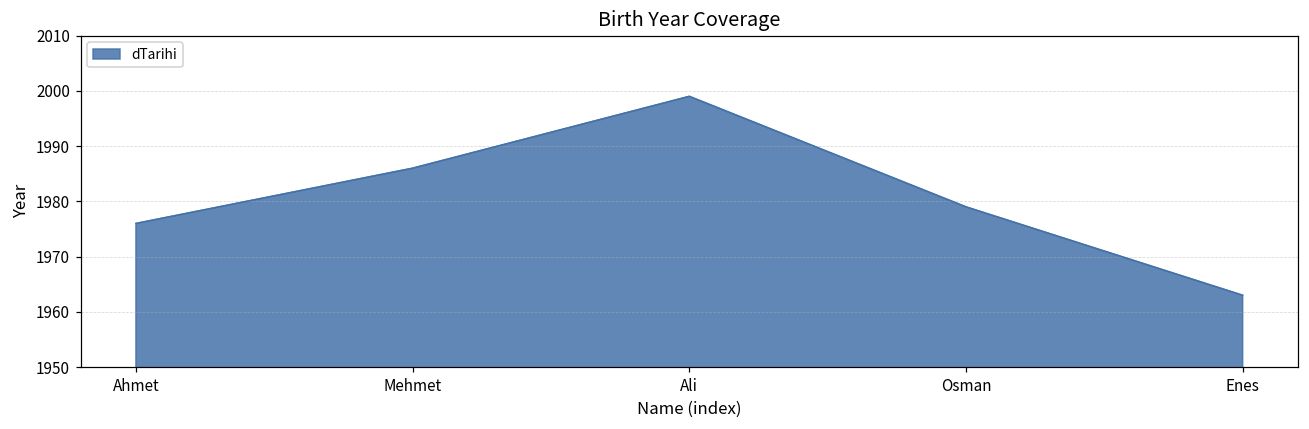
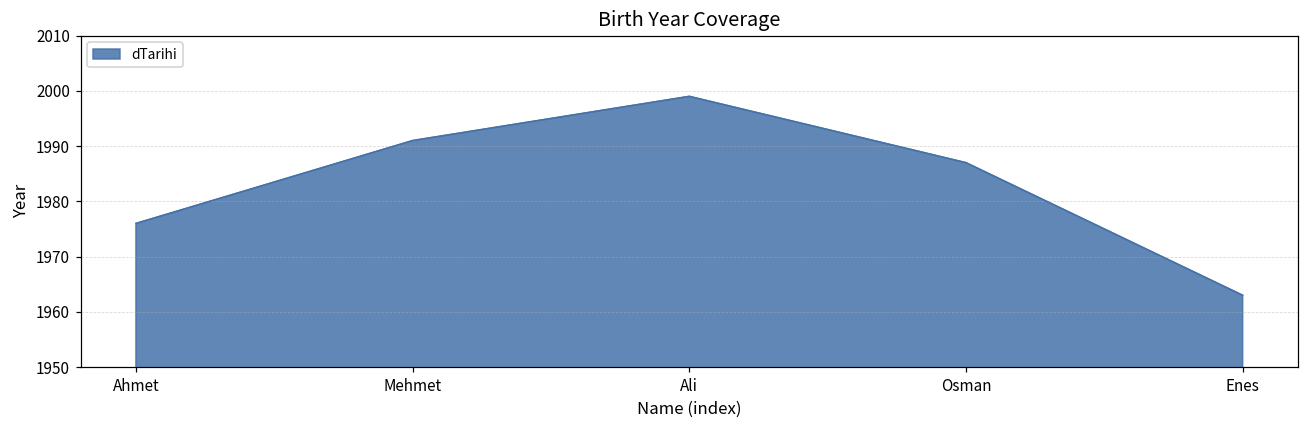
Mehmet: 1986 -> 1991
Osman: 1979 -> 1987
